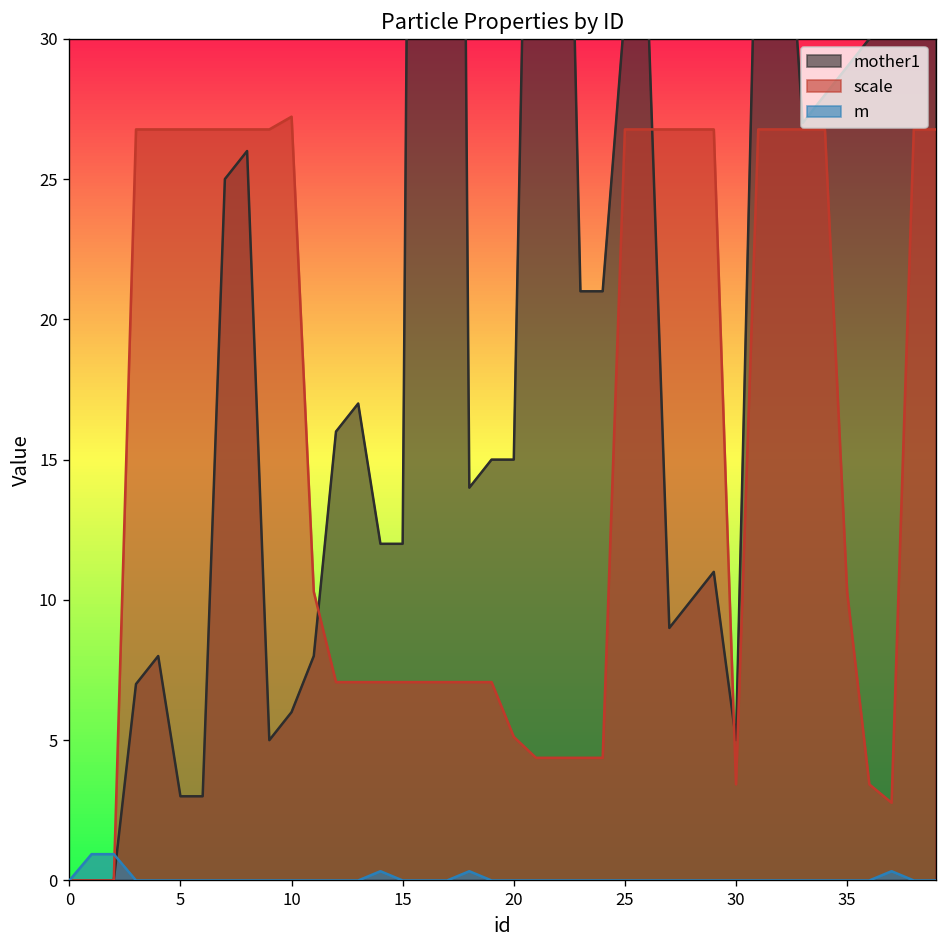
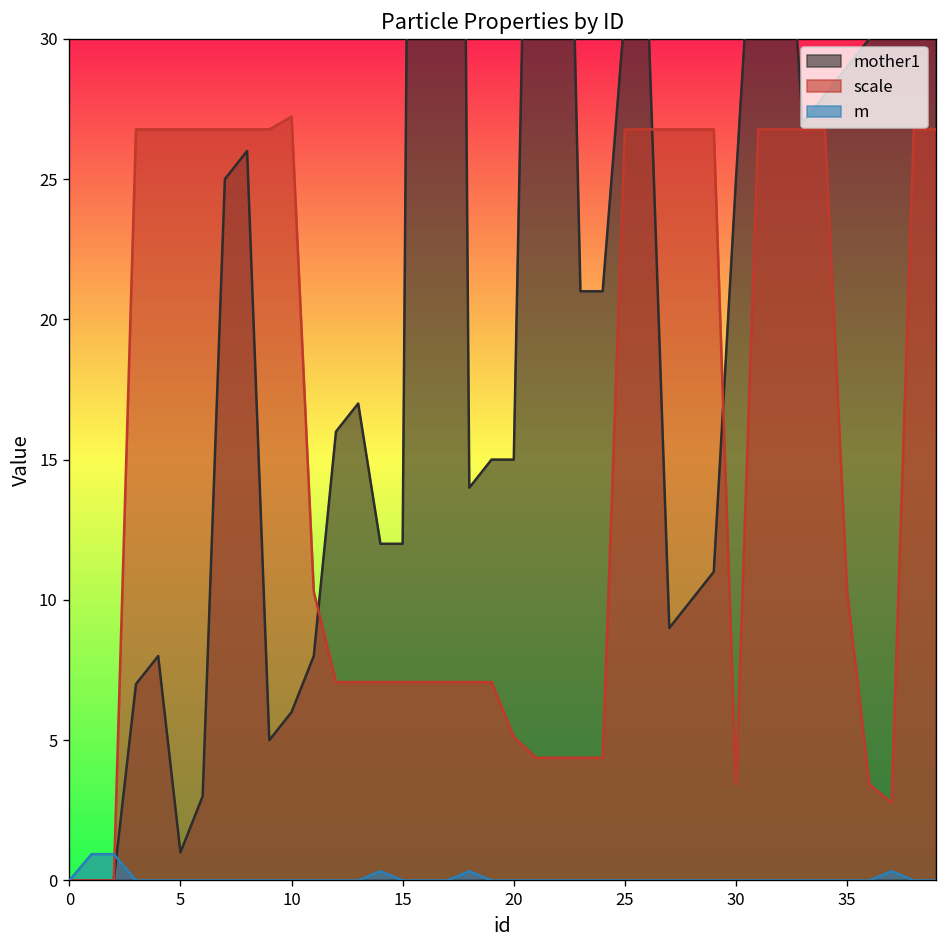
mother1, 5: 3 -> 1
mother1, 30: 5 -> 25
